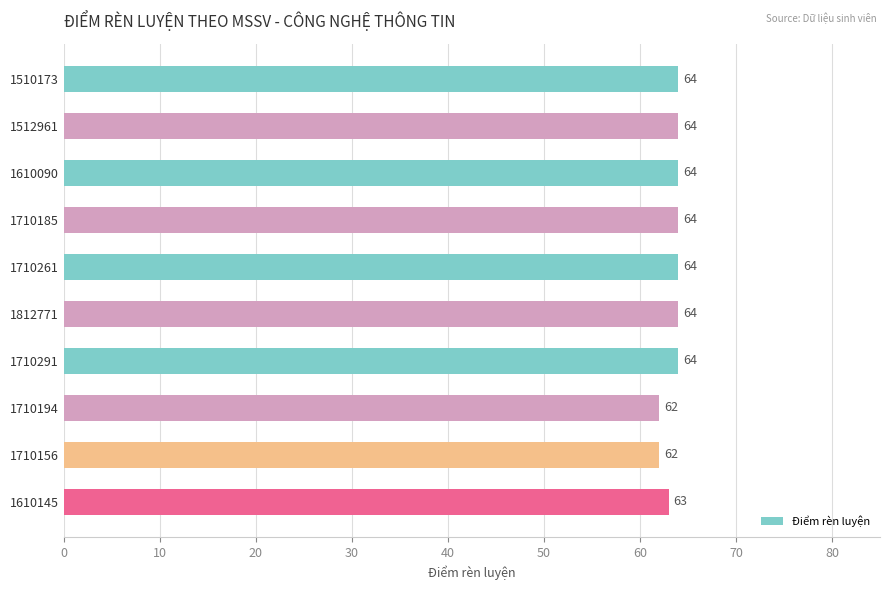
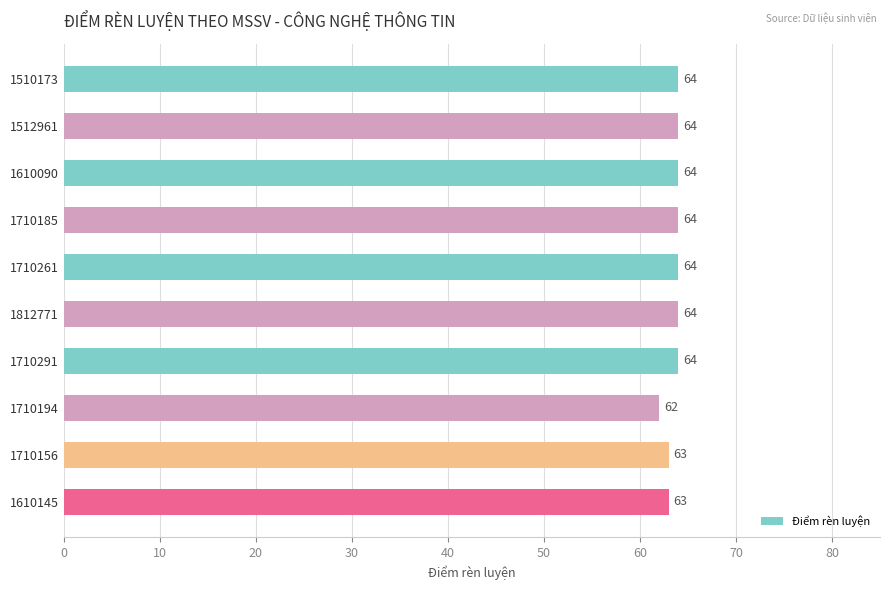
1710156: 62 -> 63
